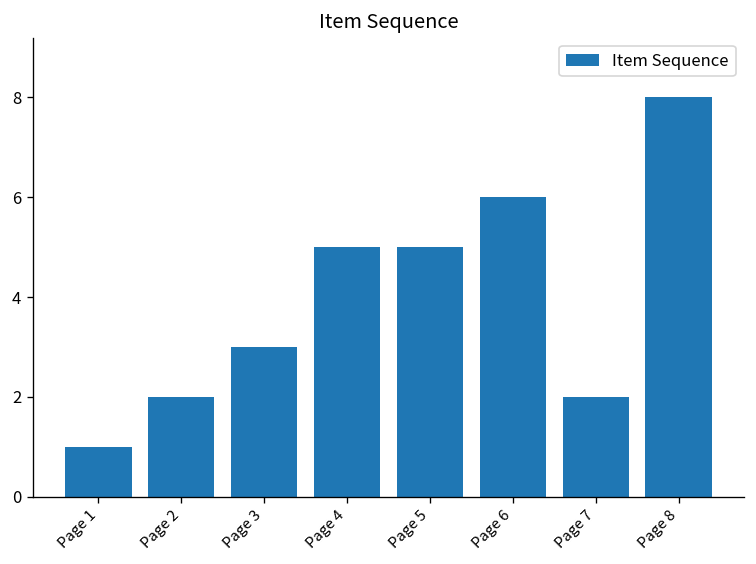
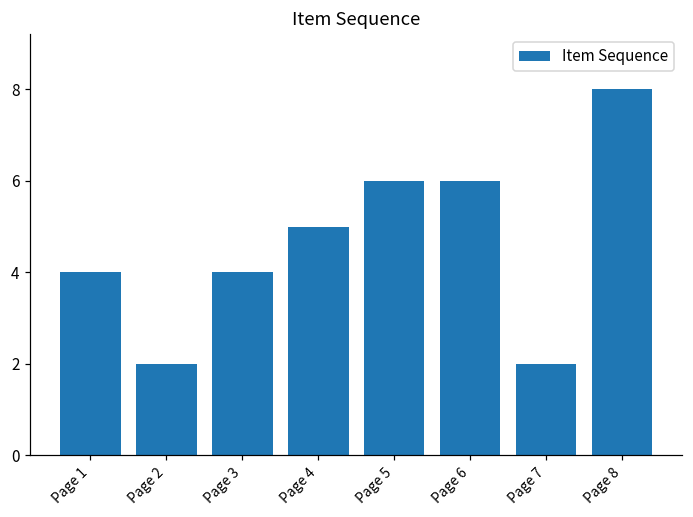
Page 1: 1 -> 4
Page 3: 3 -> 4
Page 5: 5 -> 6
